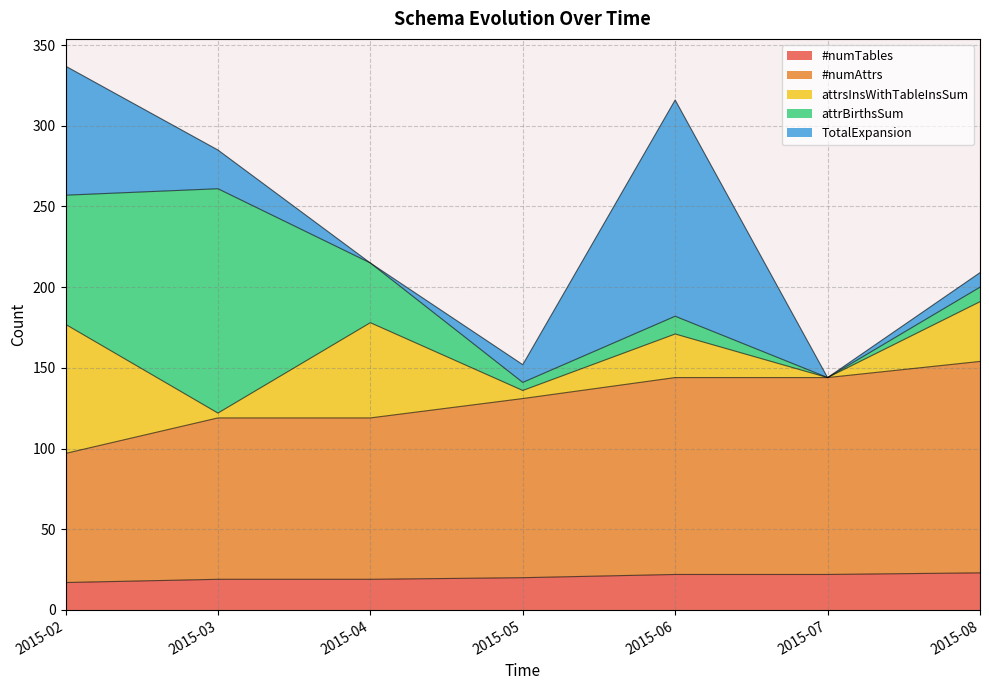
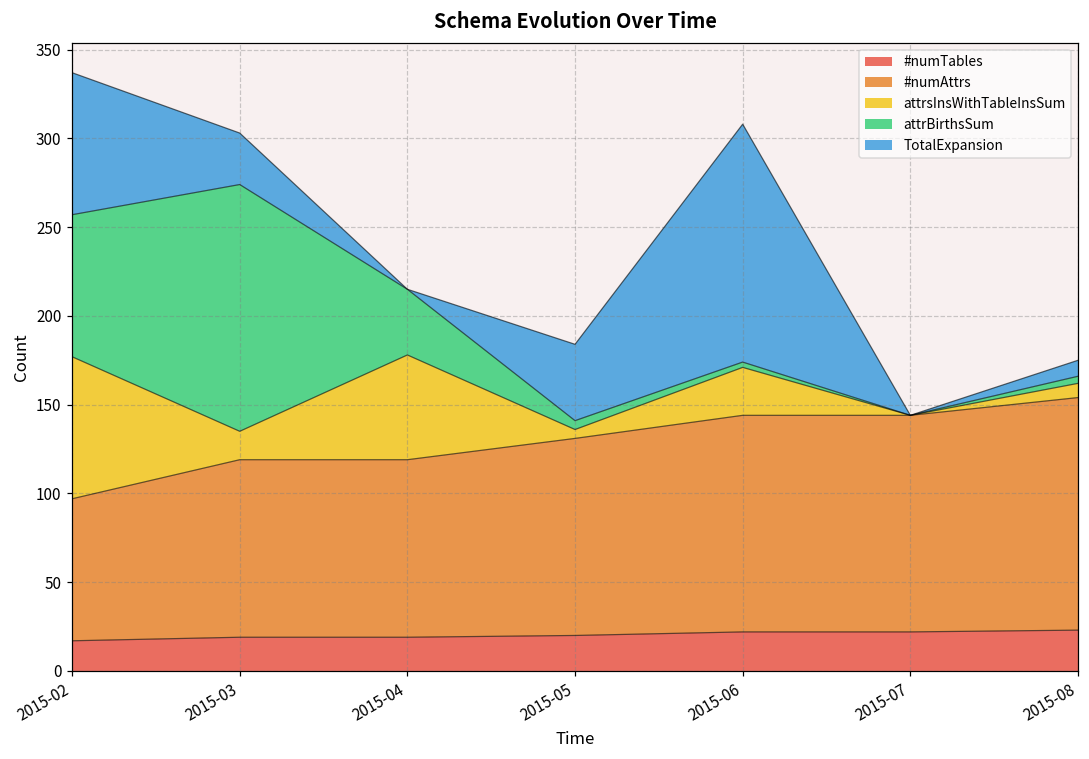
attrsInsWithTableInsSum, 2015-03: 3 -> 16
TotalExpansion, 2015-03: 24 -> 29
TotalExpansion, 2015-05: 11 -> 43
attrBirthsSum, 2015-06: 11 -> 3
attrsInsWithTableInsSum, 2015-08: 37 -> 8
attrBirthsSum, 2015-08: 9 -> 4
